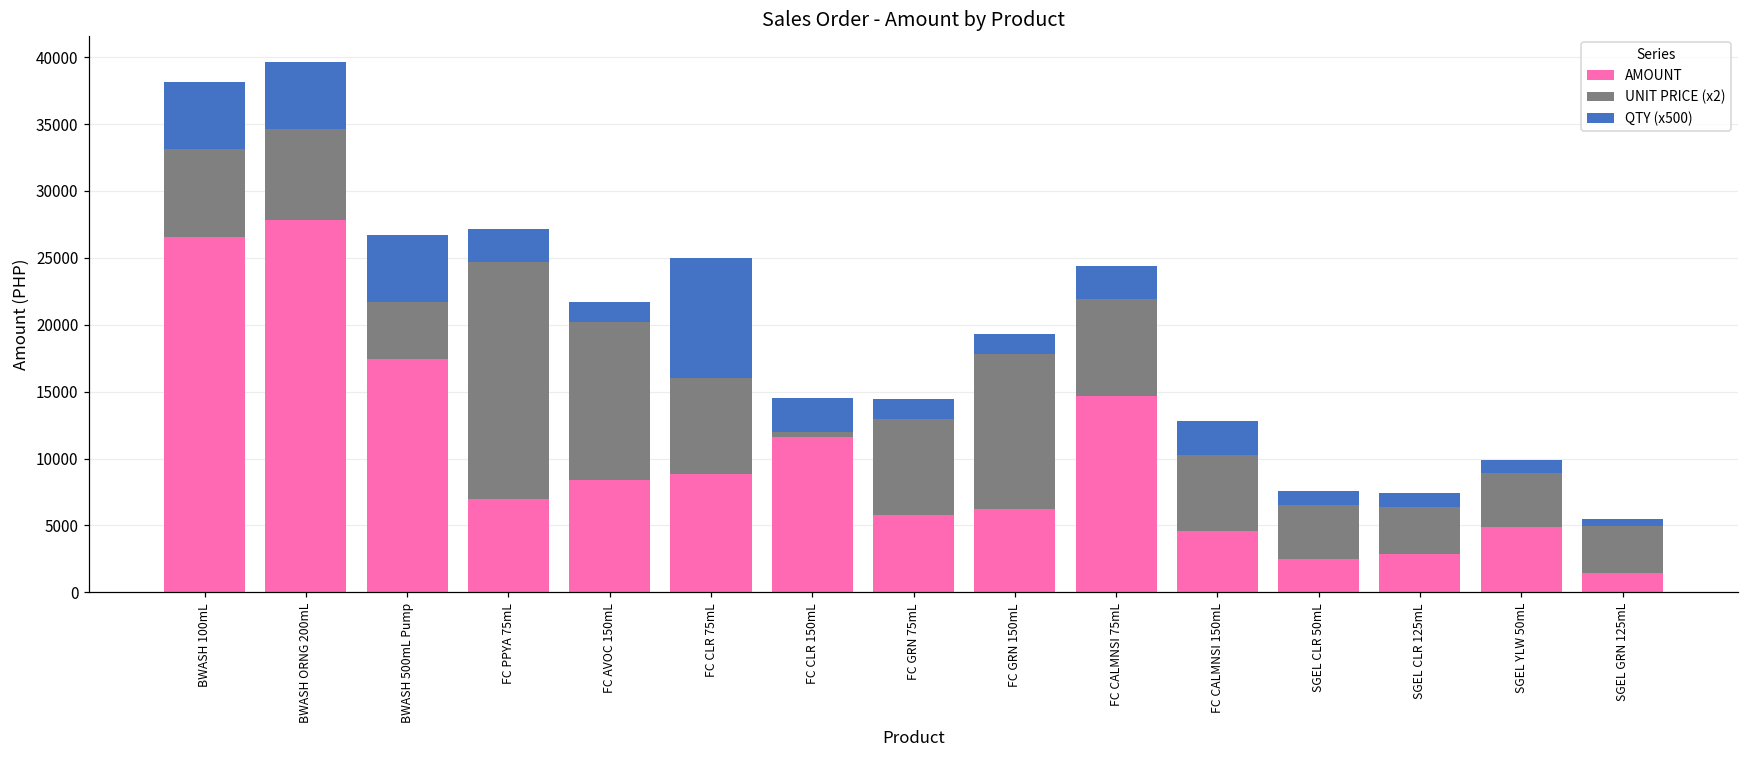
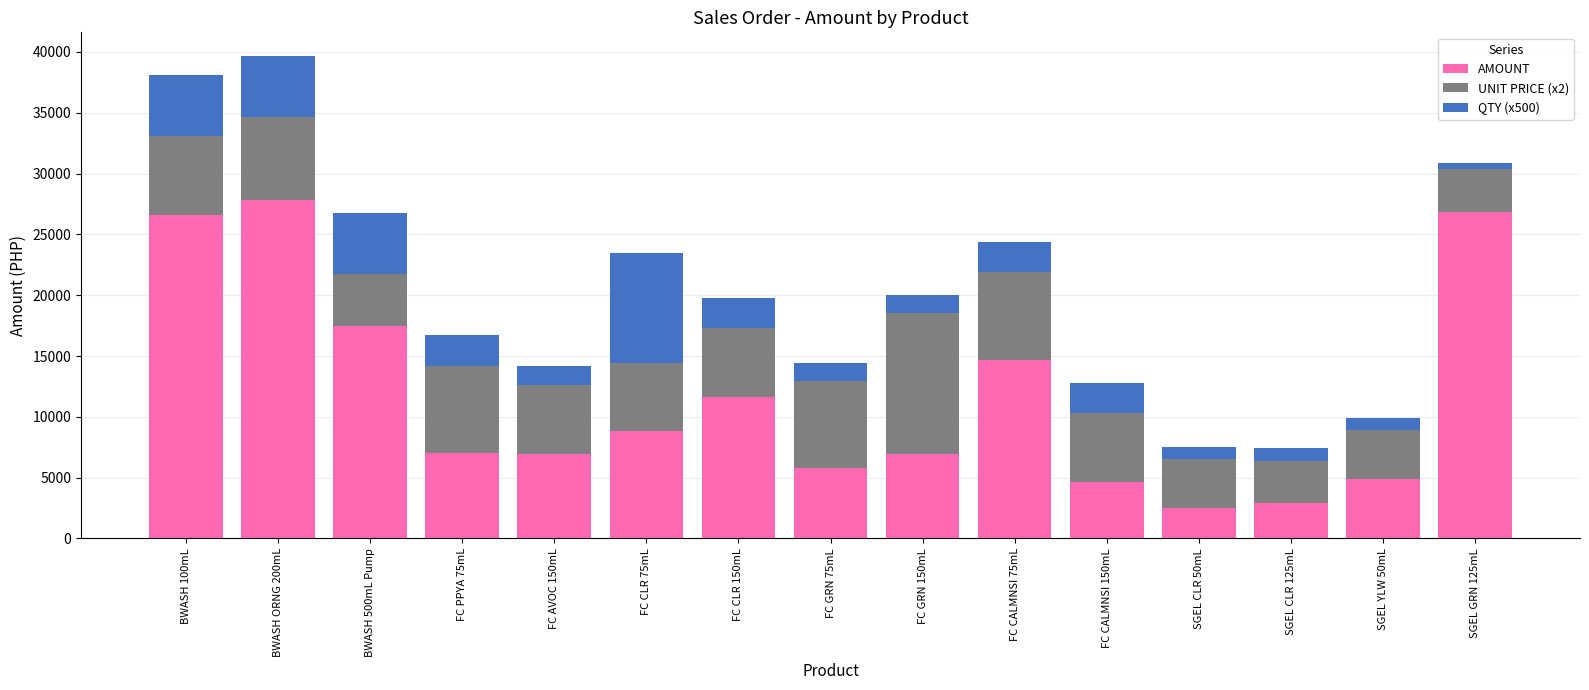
UNIT PRICE (x2), FC PPYA 75mL: 17600 -> 7200
AMOUNT, FC AVOC 150mL: 8400 -> 7000
UNIT PRICE (x2), FC AVOC 150mL: 11800 -> 5700
UNIT PRICE (x2), FC CLR 75mL: 7200 -> 5600
UNIT PRICE (x2), FC CLR 150mL: 400 -> 5700
AMOUNT, FC GRN 150mL: 6200 -> 7000
AMOUNT, SGEL GRN 125mL: 1400 -> 26900
